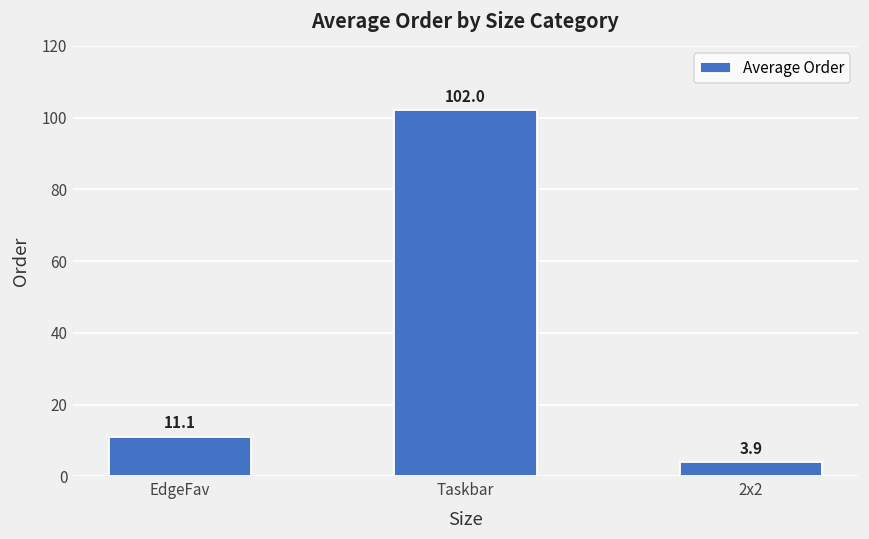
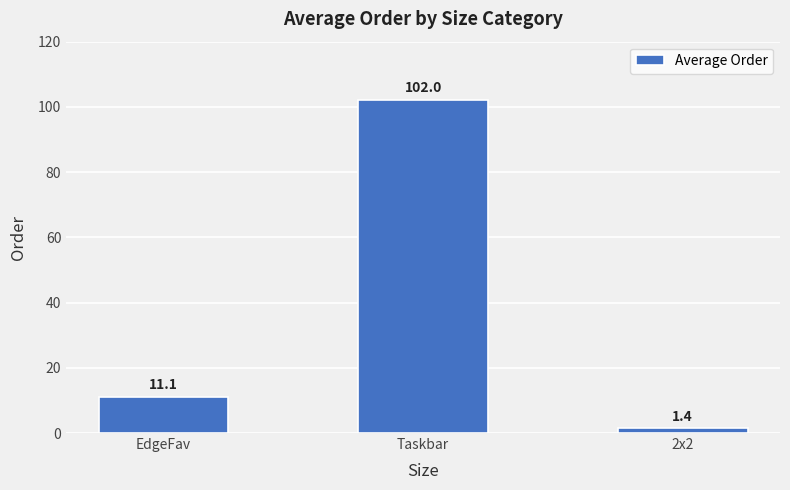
2x2: 3.9 -> 1.4
